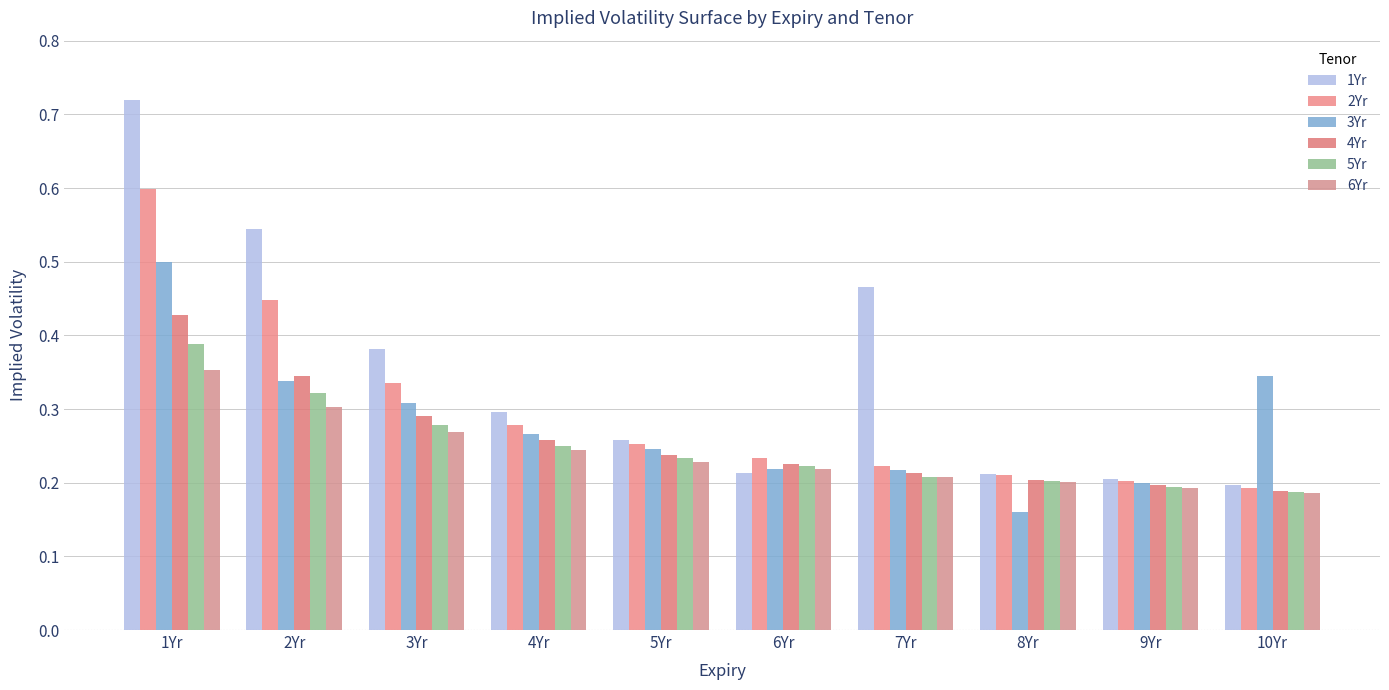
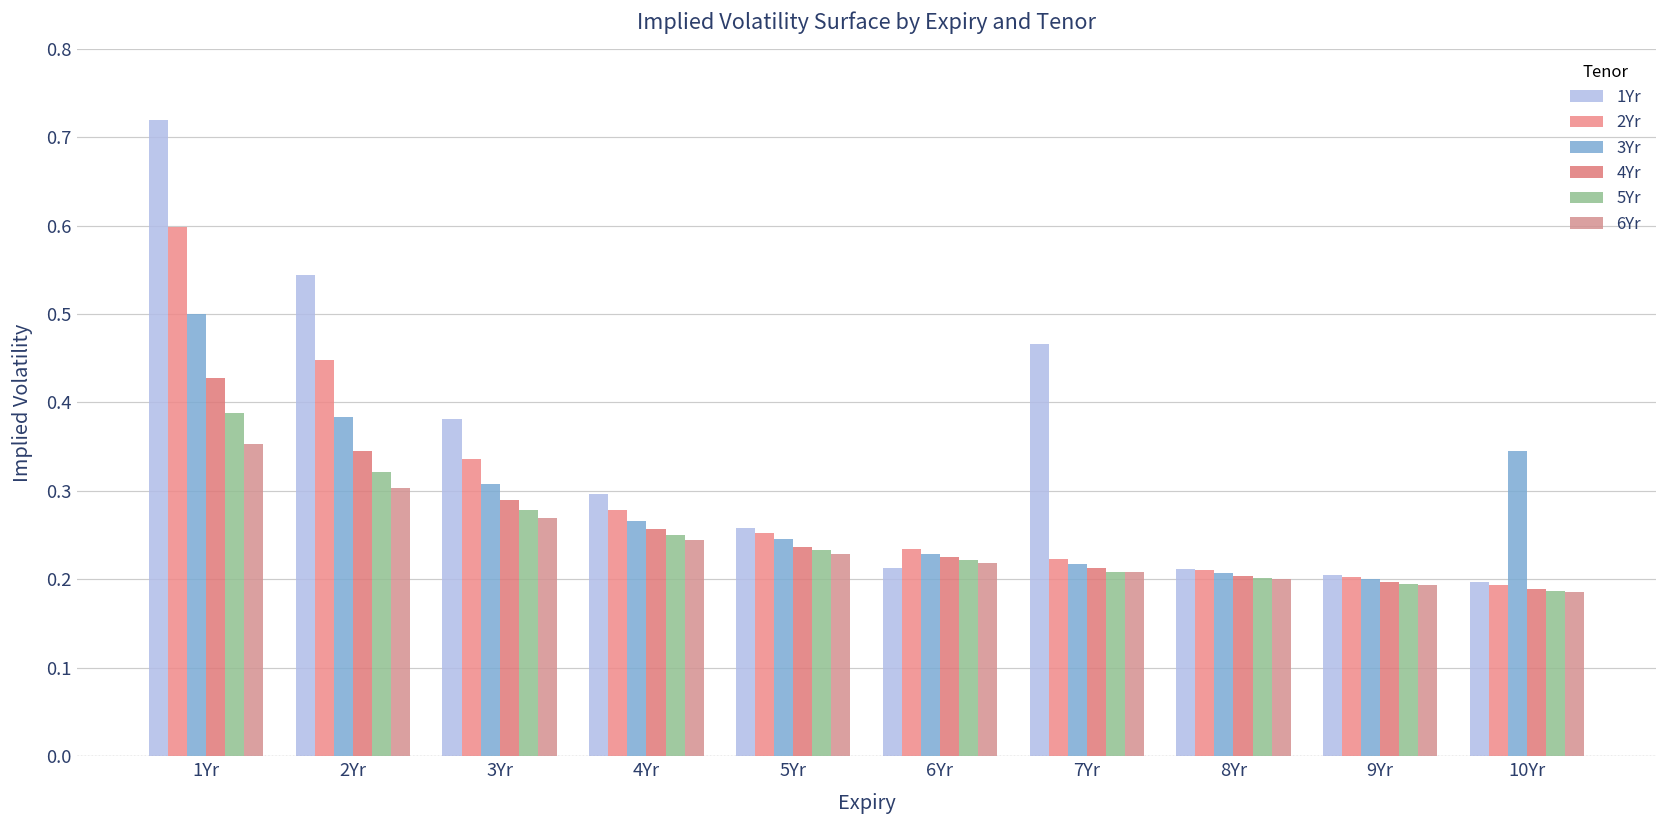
3Yr, 2Yr: 0.34 -> 0.38
3Yr, 6Yr: 0.22 -> 0.23
3Yr, 8Yr: 0.16 -> 0.21
